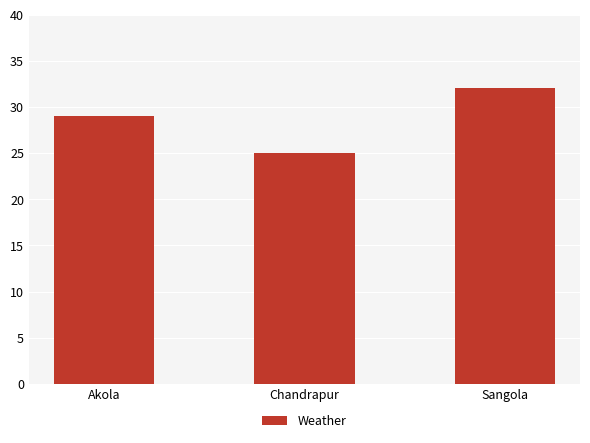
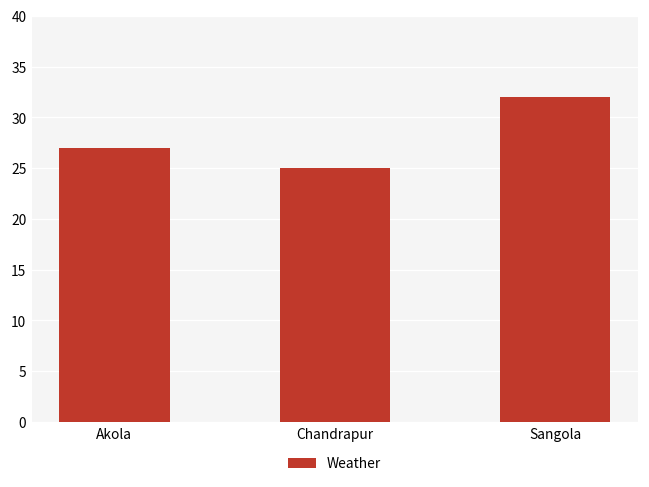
Akola: 29 -> 27
